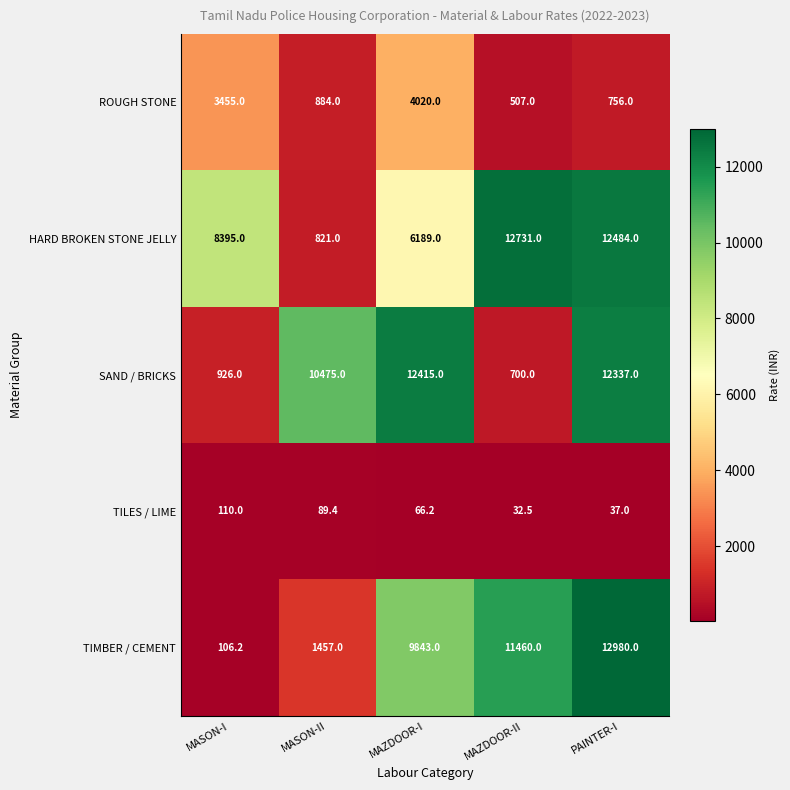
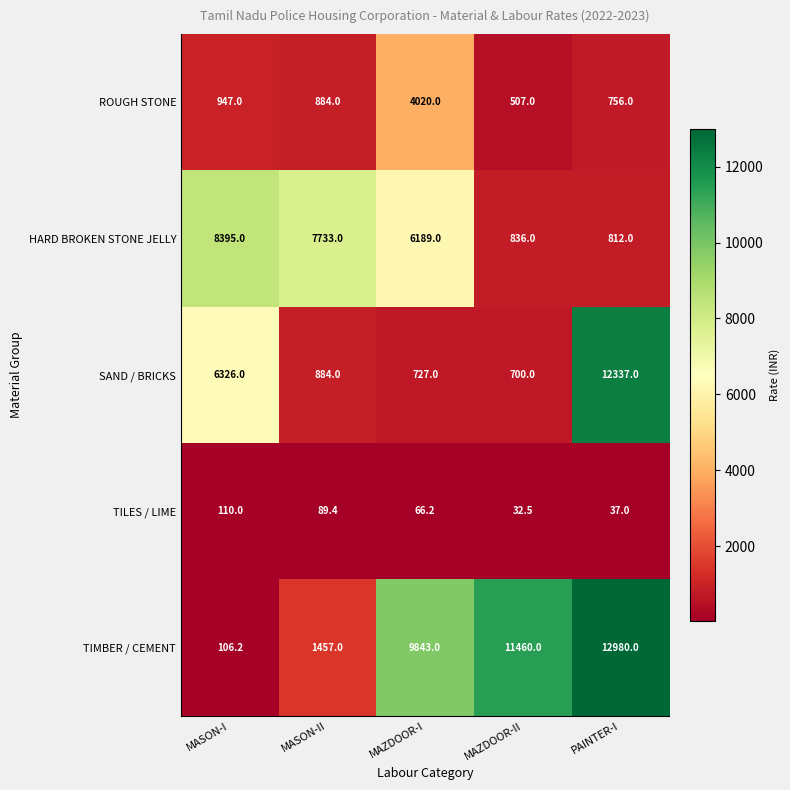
ROUGH STONE, MASON-I: 3455.0 -> 947.0
HARD BROKEN STONE JELLY, MASON-II: 821.0 -> 7733.0
HARD BROKEN STONE JELLY, MAZDOOR-II: 12731.0 -> 836.0
HARD BROKEN STONE JELLY, PAINTER-I: 12484.0 -> 812.0
SAND / BRICKS, MASON-I: 926.0 -> 6326.0
SAND / BRICKS, MASON-II: 10475.0 -> 884.0
SAND / BRICKS, MAZDOOR-I: 12415.0 -> 727.0
